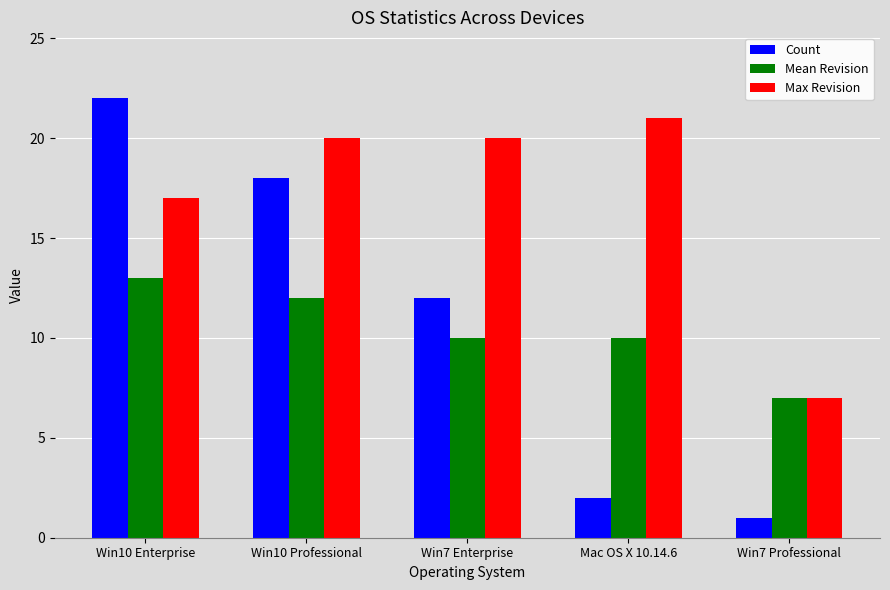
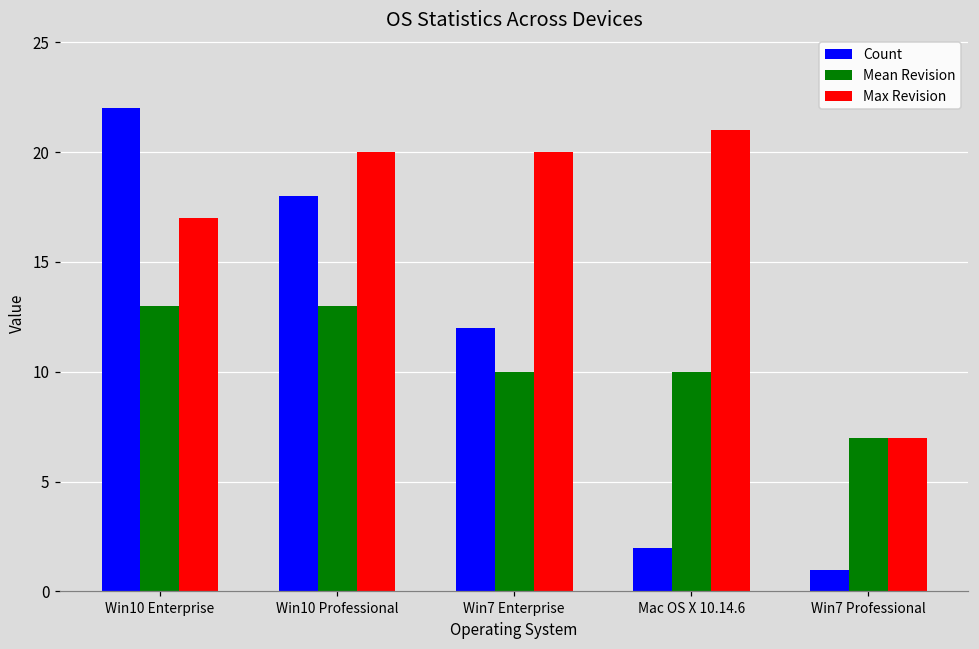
Mean Revision, Win10 Professional: 12 -> 13
